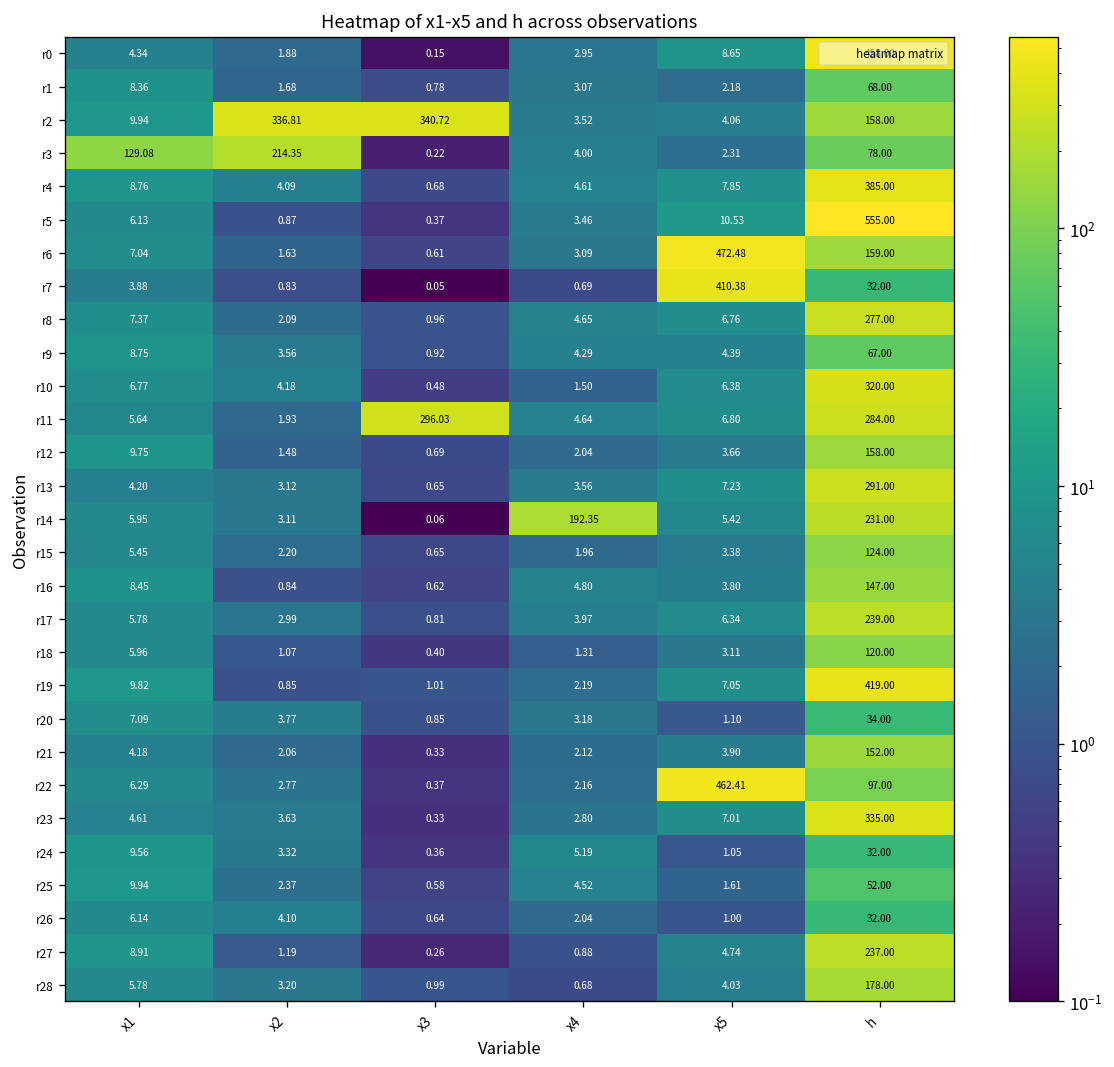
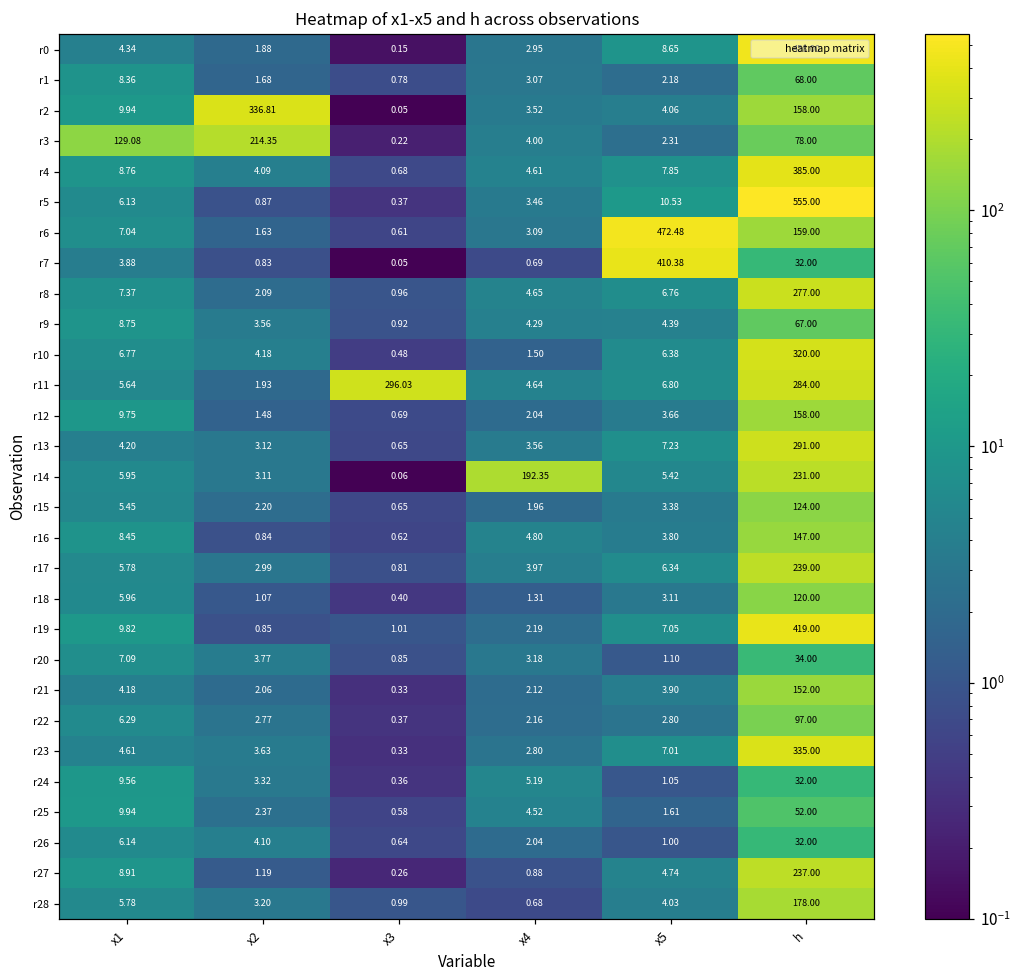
r2, x3: 340.72 -> 0.05
r22, x5: 462.41 -> 2.80
